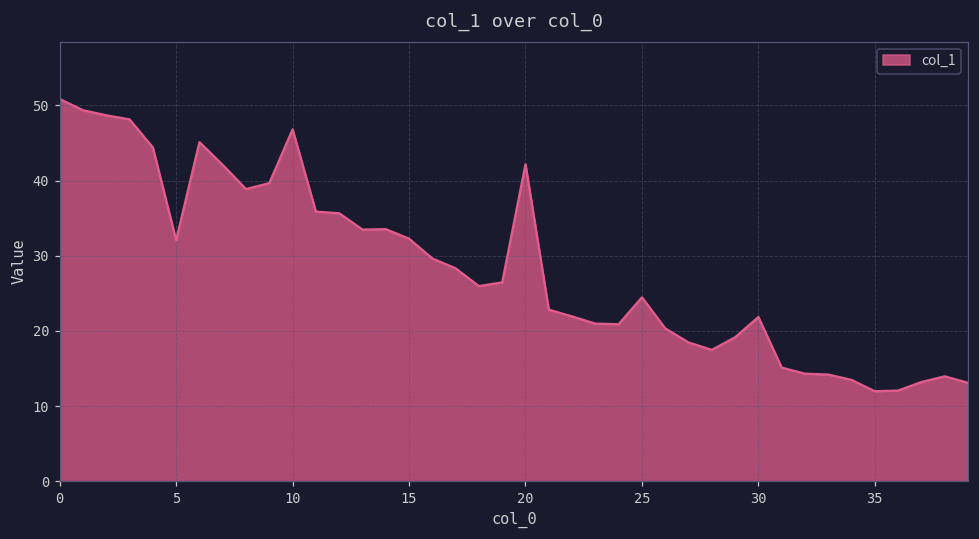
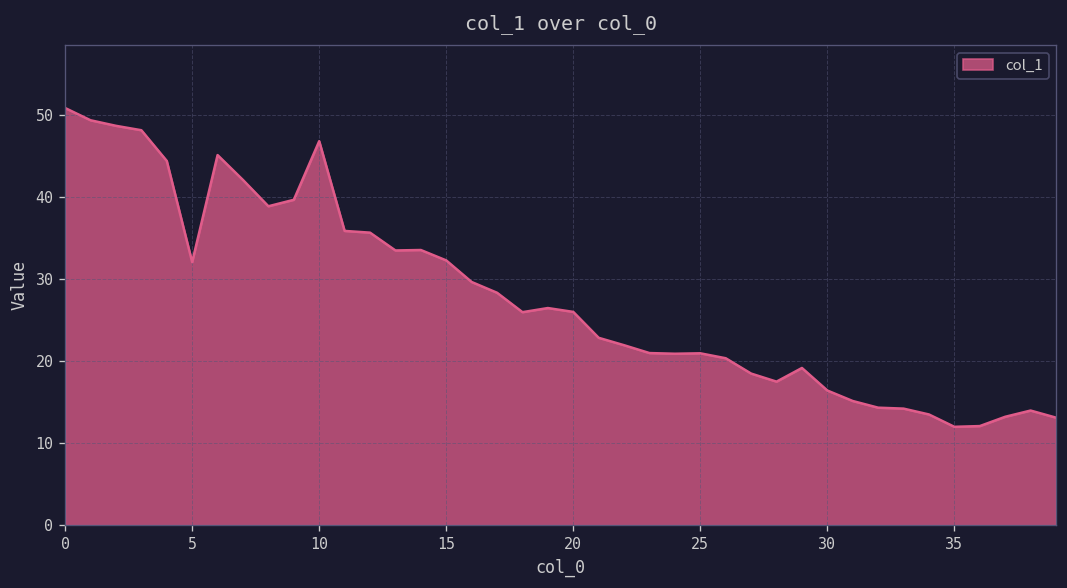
20: 42 -> 26
25: 24 -> 21
30: 22 -> 16
